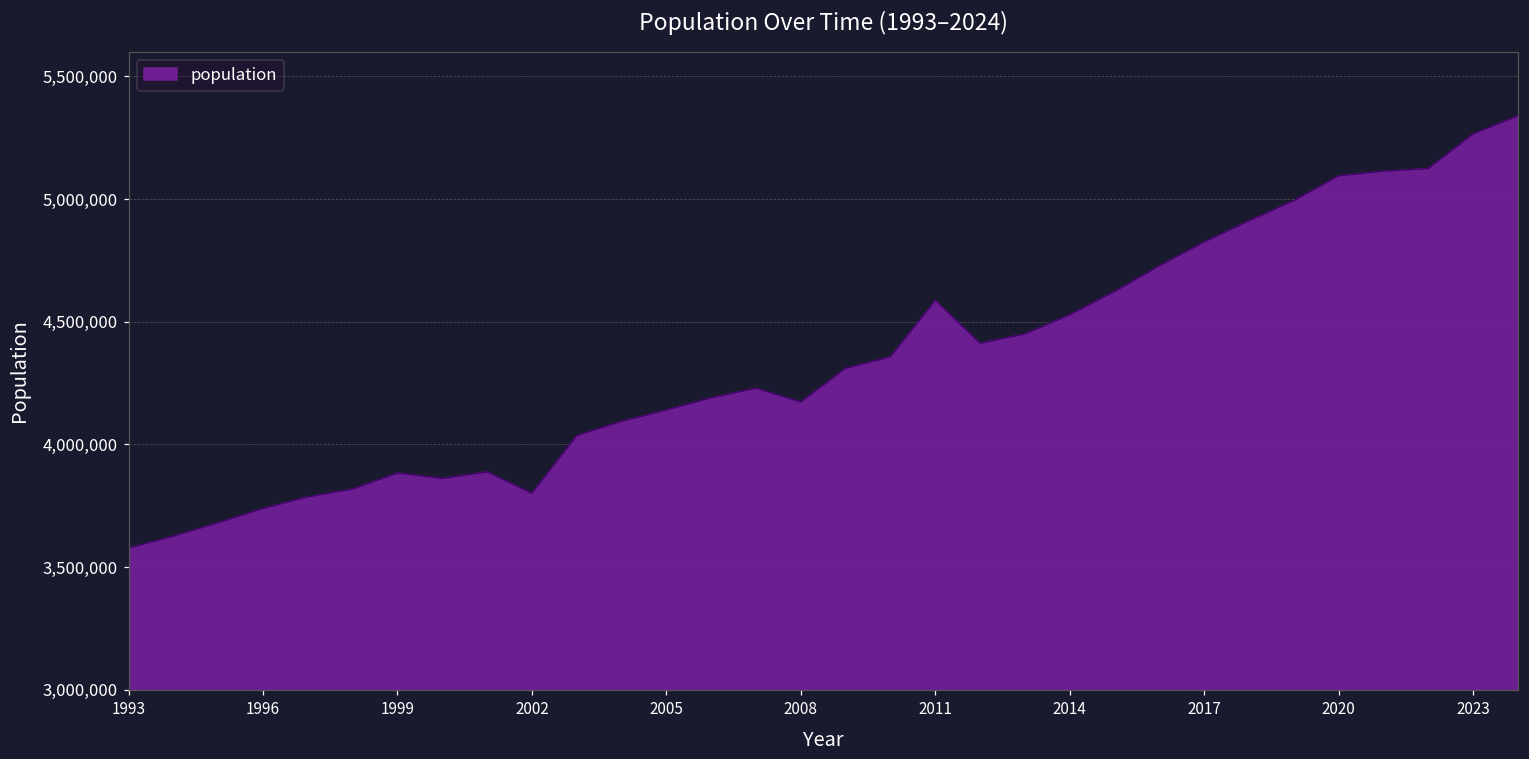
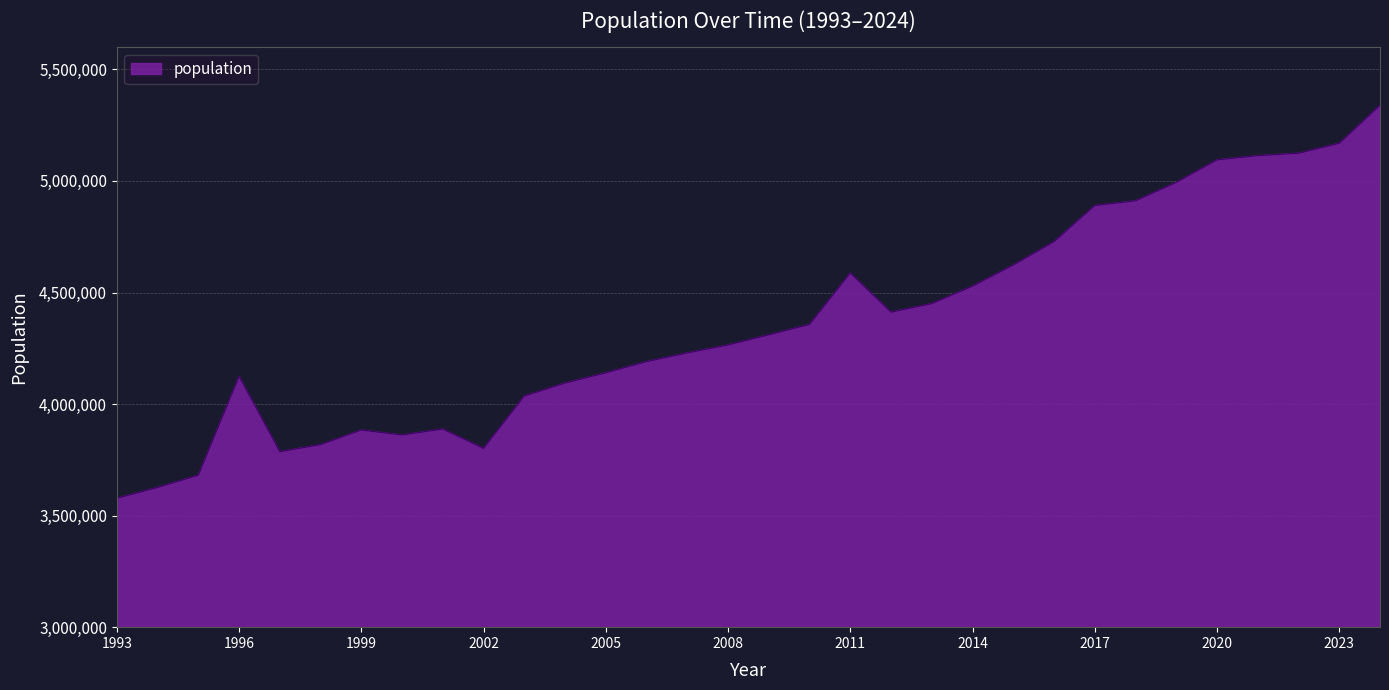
1996: 3,740,000 -> 4,120,000
2008: 4,170,000 -> 4,260,000
2017: 4,820,000 -> 4,890,000
2023: 5,270,000 -> 5,170,000
